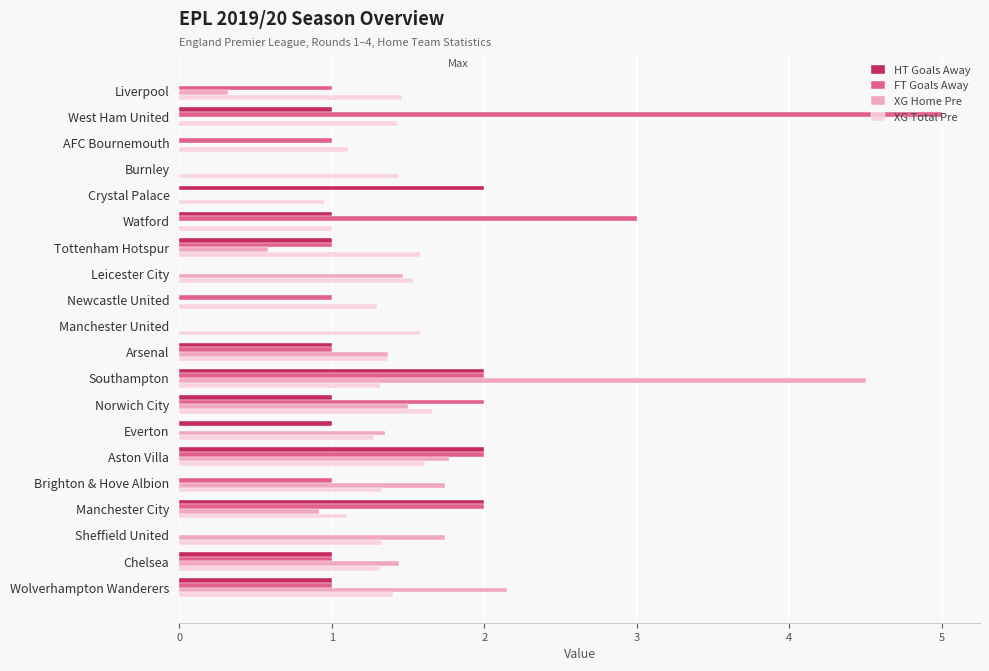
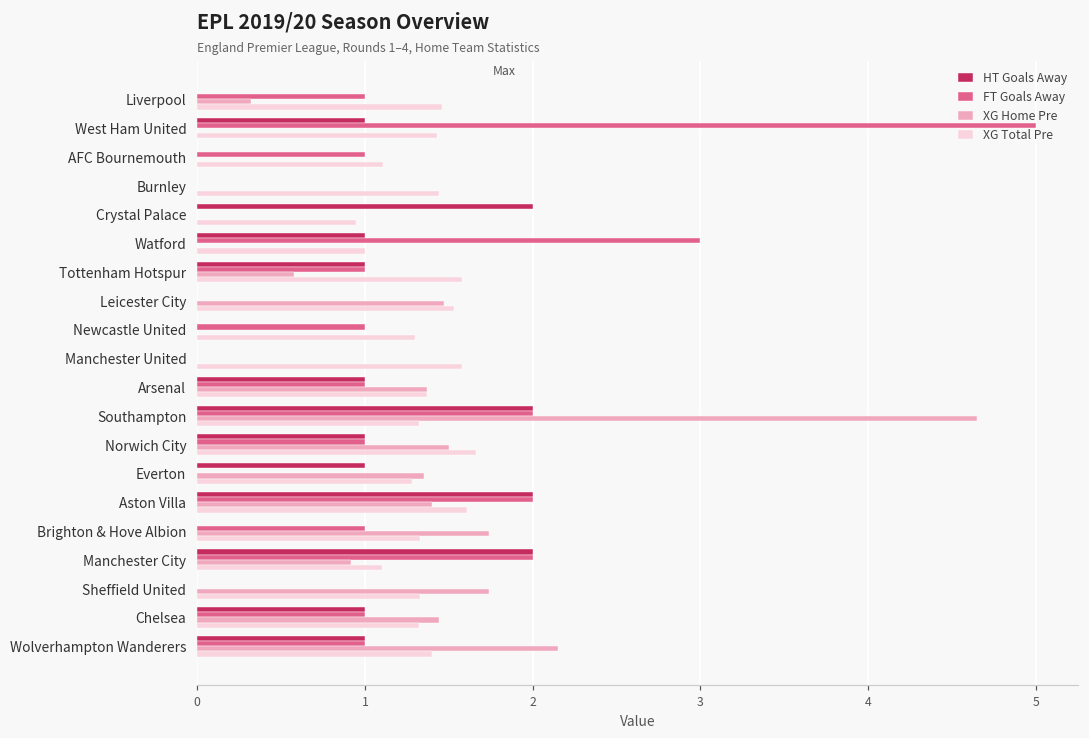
XG Home Pre, Southampton: 4.50 -> 4.65
FT Goals Away, Norwich City: 2 -> 1
XG Home Pre, Aston Villa: 1.77 -> 1.40
